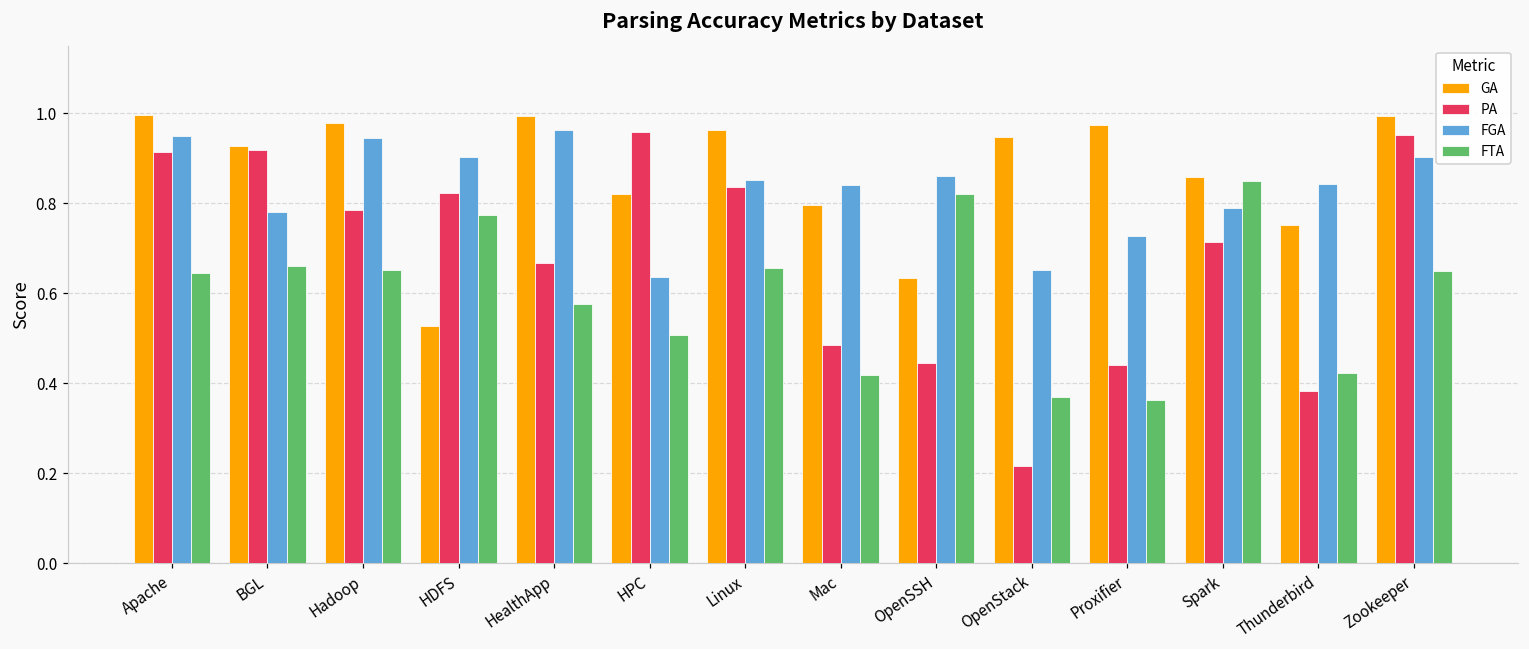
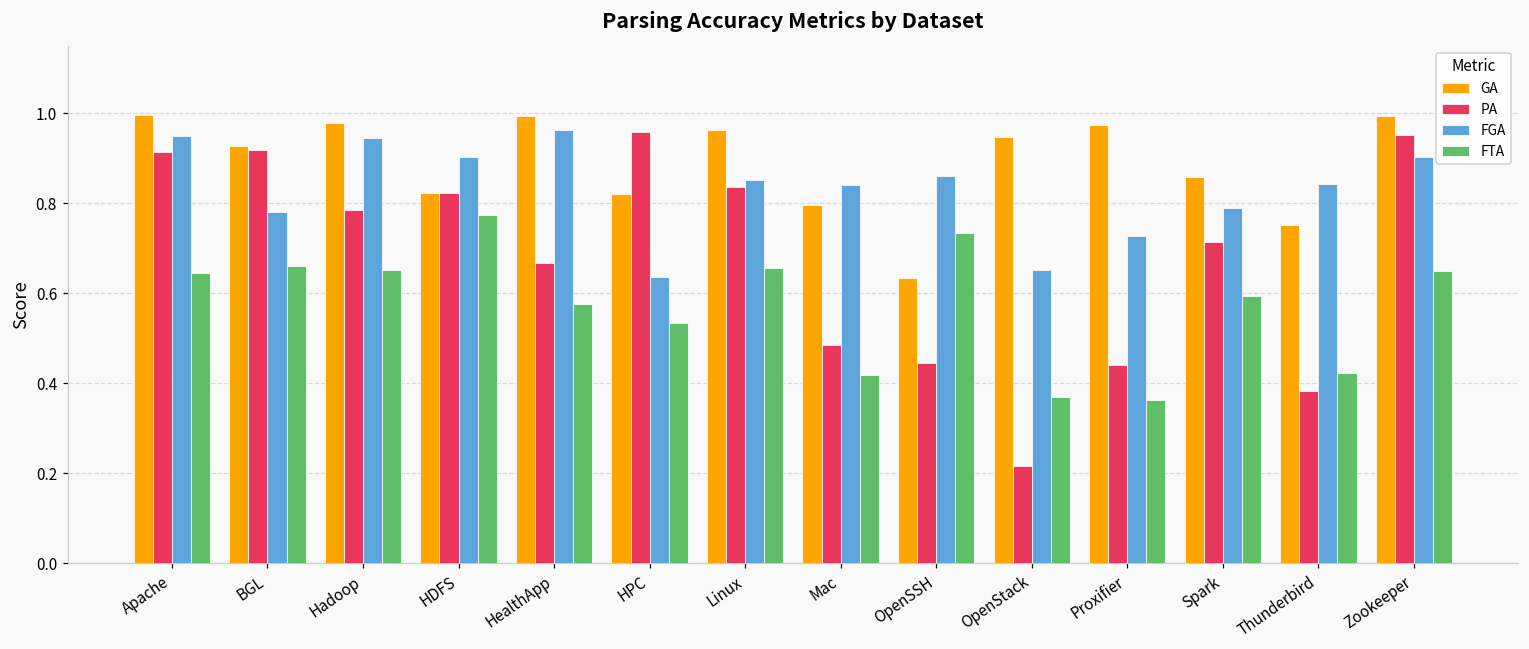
GA, HDFS: 0.53 -> 0.82
FTA, HPC: 0.51 -> 0.53
FTA, OpenSSH: 0.82 -> 0.73
FTA, Spark: 0.85 -> 0.59
